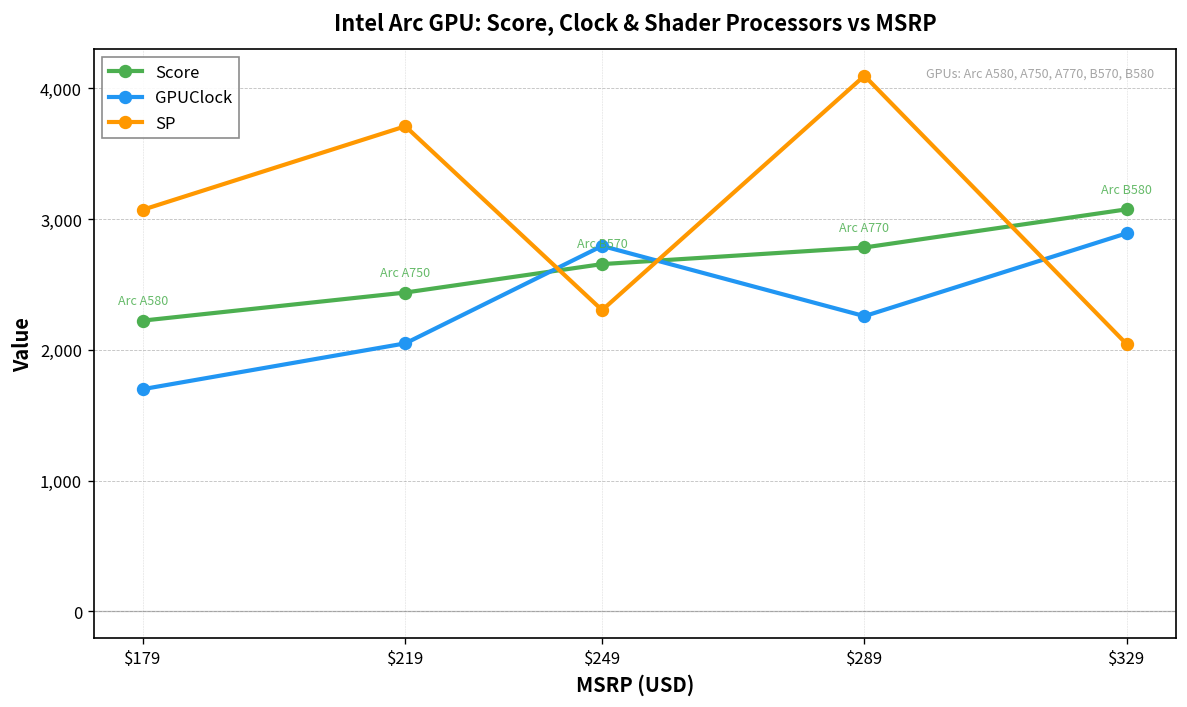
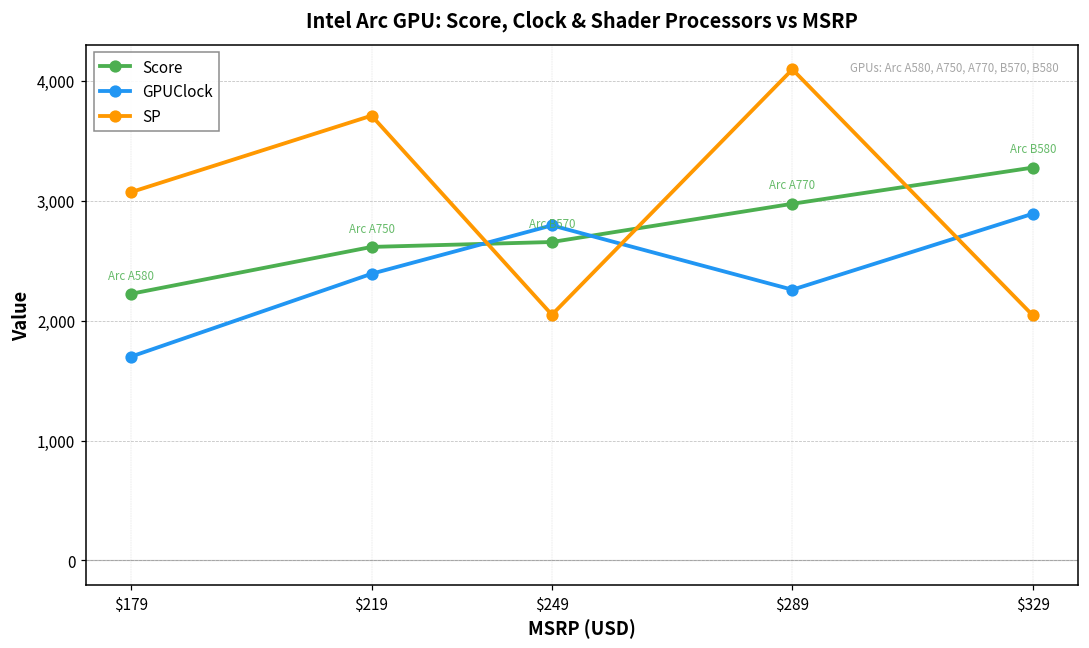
Score, $219: 2,440 -> 2,620
GPUClock, $219: 2,050 -> 2,390
SP, $249: 2,300 -> 2,050
Score, $289: 2,780 -> 2,980
Score, $329: 3,080 -> 3,280
